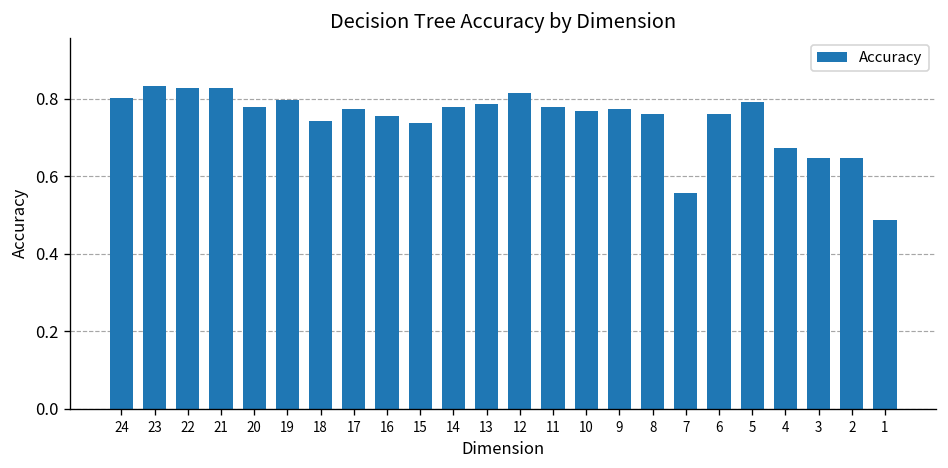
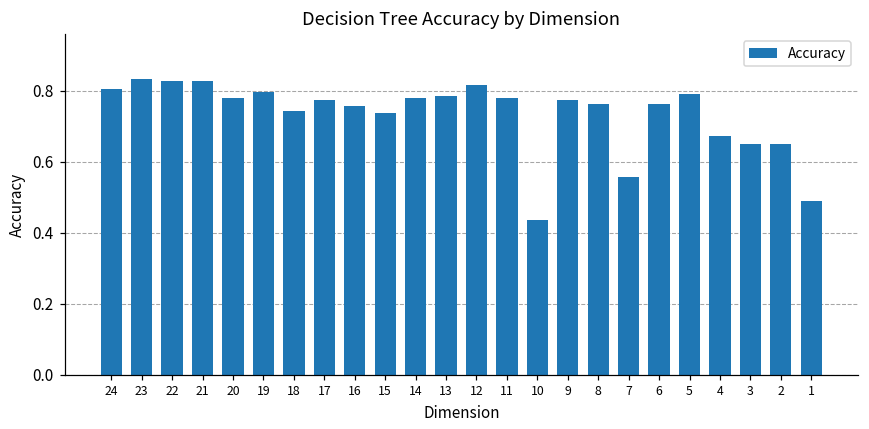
10: 0.77 -> 0.44
